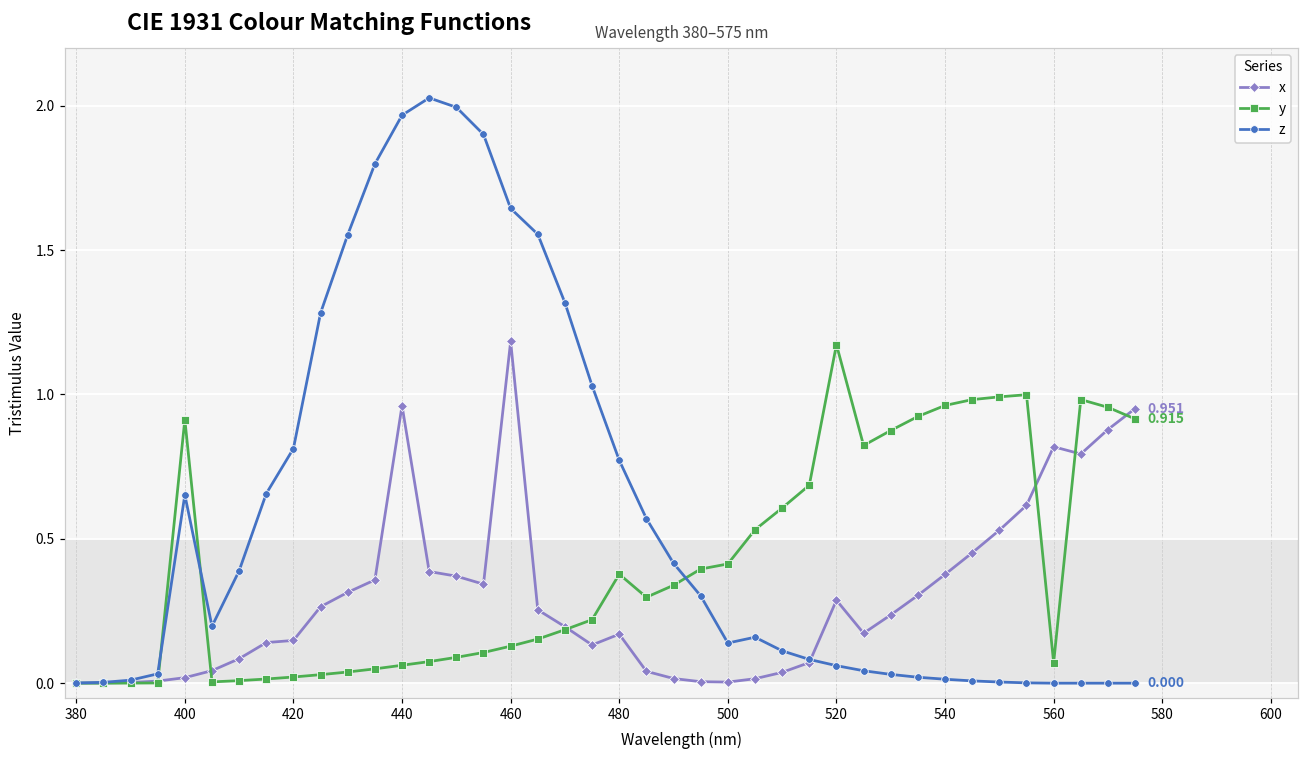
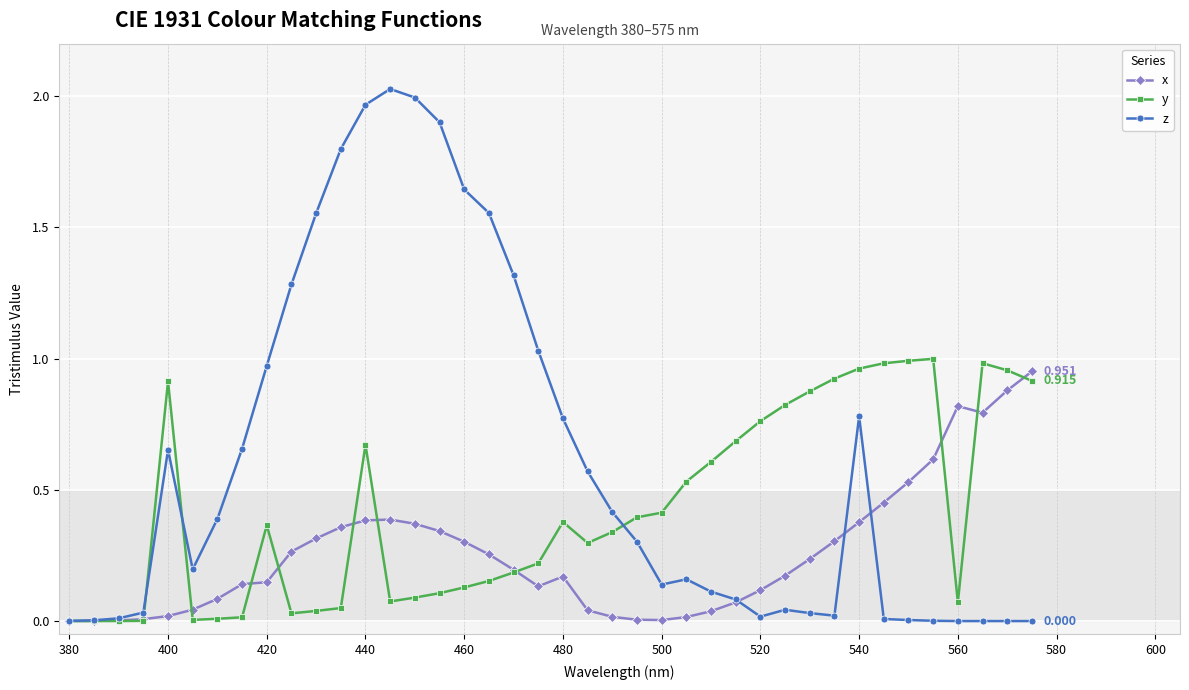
y, 420: 0.02 -> 0.37
z, 420: 0.81 -> 0.97
x, 440: 0.96 -> 0.38
y, 440: 0.06 -> 0.67
x, 460: 1.18 -> 0.30
x, 520: 0.29 -> 0.12
y, 520: 1.17 -> 0.76
z, 520: 0.06 -> 0.02
z, 540: 0.01 -> 0.78
